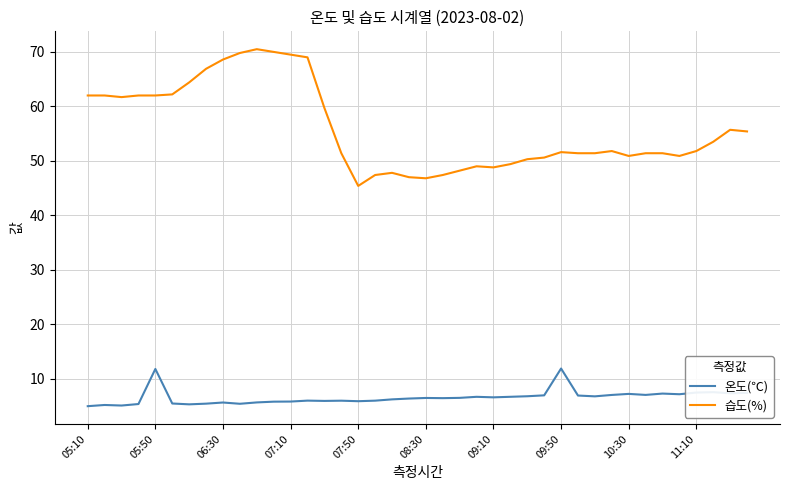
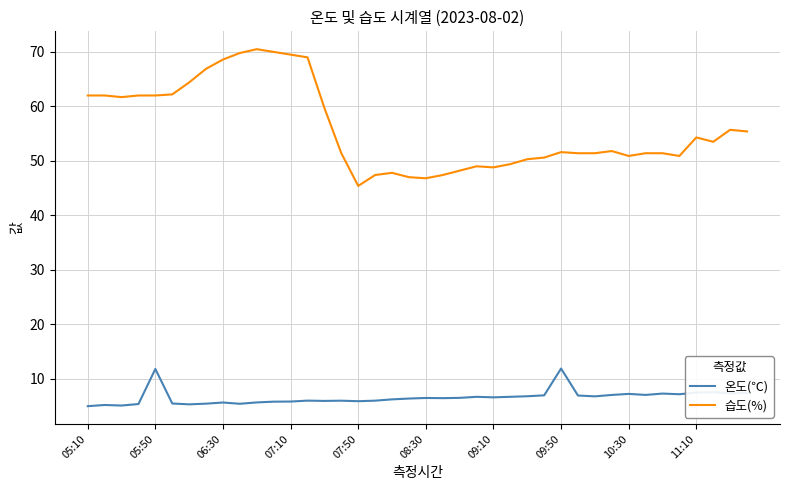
습도(%), 11:10: 52 -> 54
